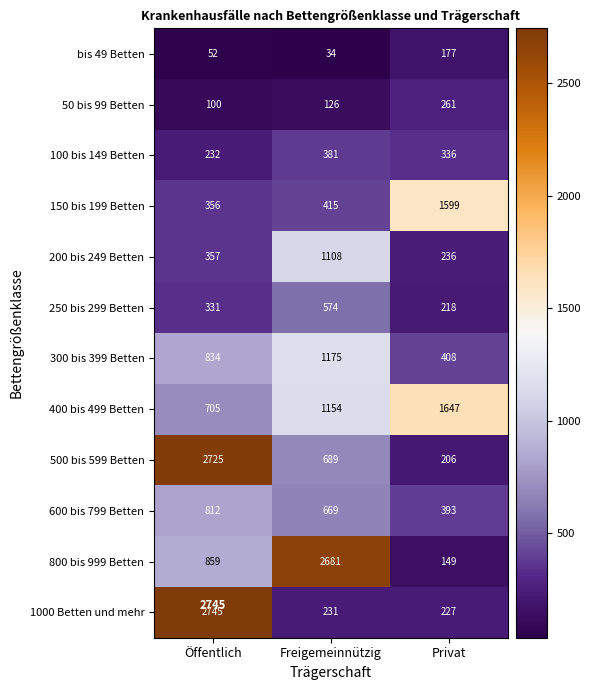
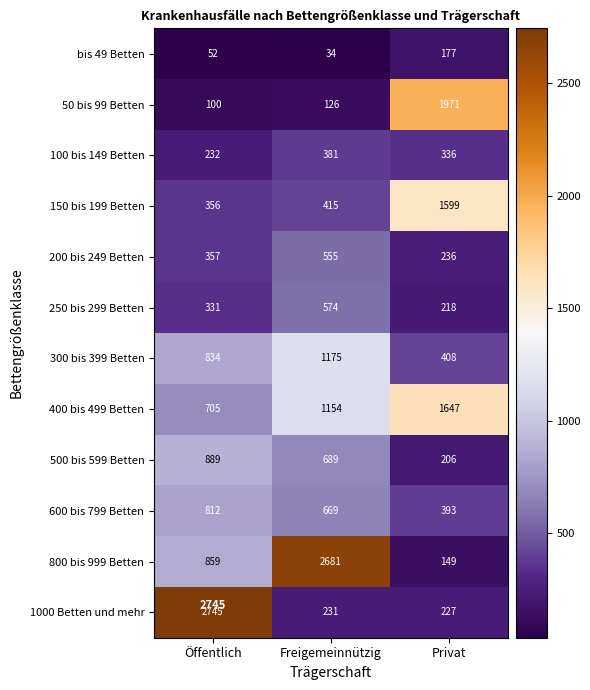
50 bis 99 Betten, Privat: 261 -> 1971
200 bis 249 Betten, Freigemeinnützig: 1108 -> 555
500 bis 599 Betten, Öffentlich: 2725 -> 889
